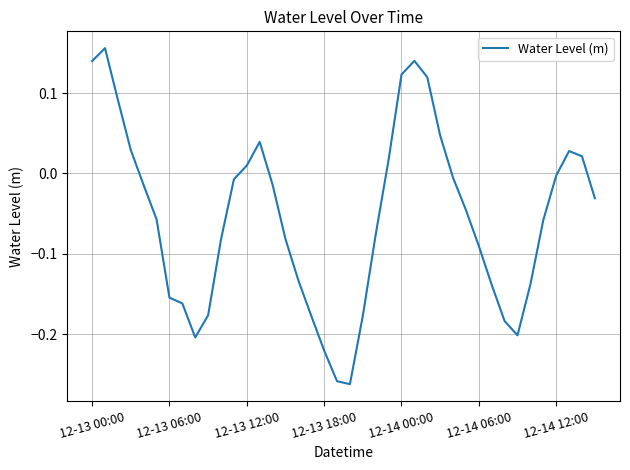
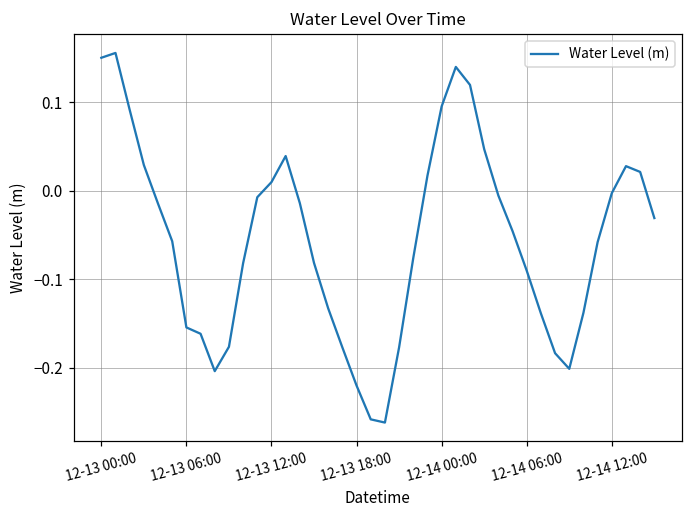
12-13 00:00: 0.14 -> 0.15
12-14 00:00: 0.12 -> 0.10
